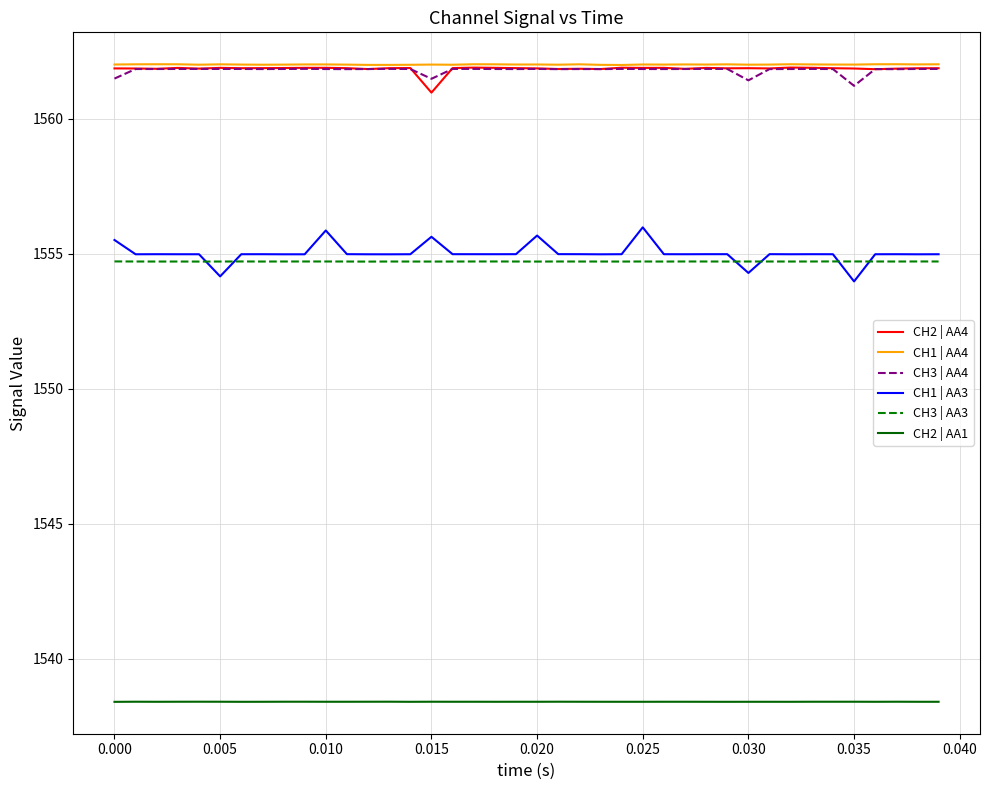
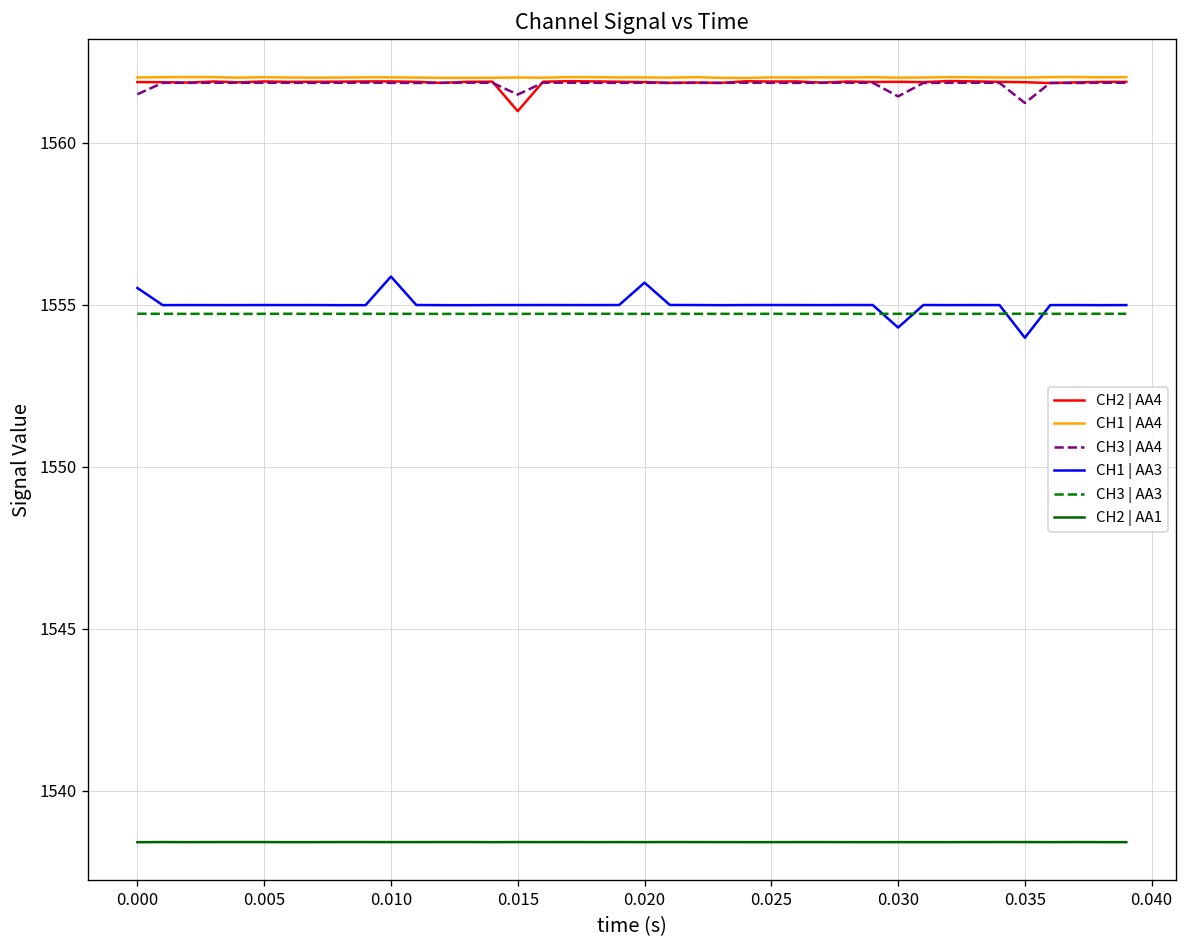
CH1 | AA3, 0.005: 1554.2 -> 1555.0
CH1 | AA3, 0.015: 1555.6 -> 1555.0
CH1 | AA3, 0.025: 1556.0 -> 1555.0
